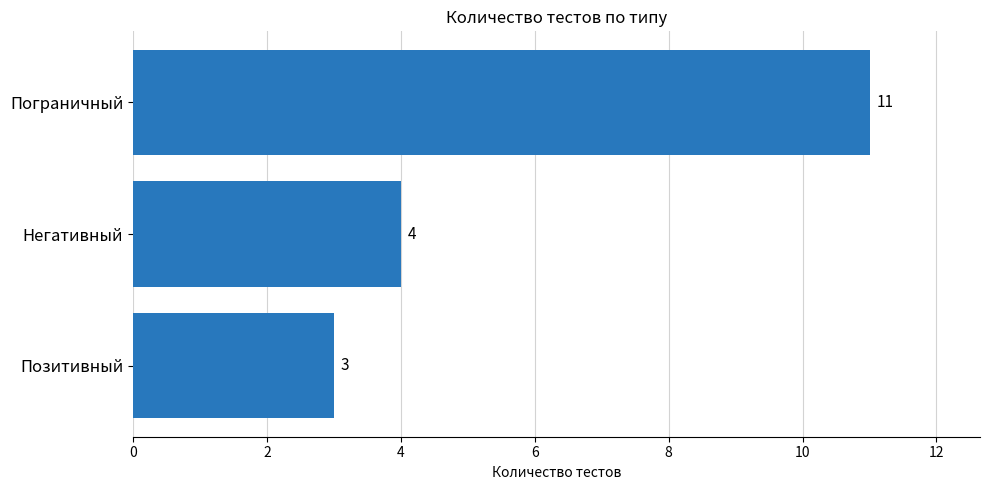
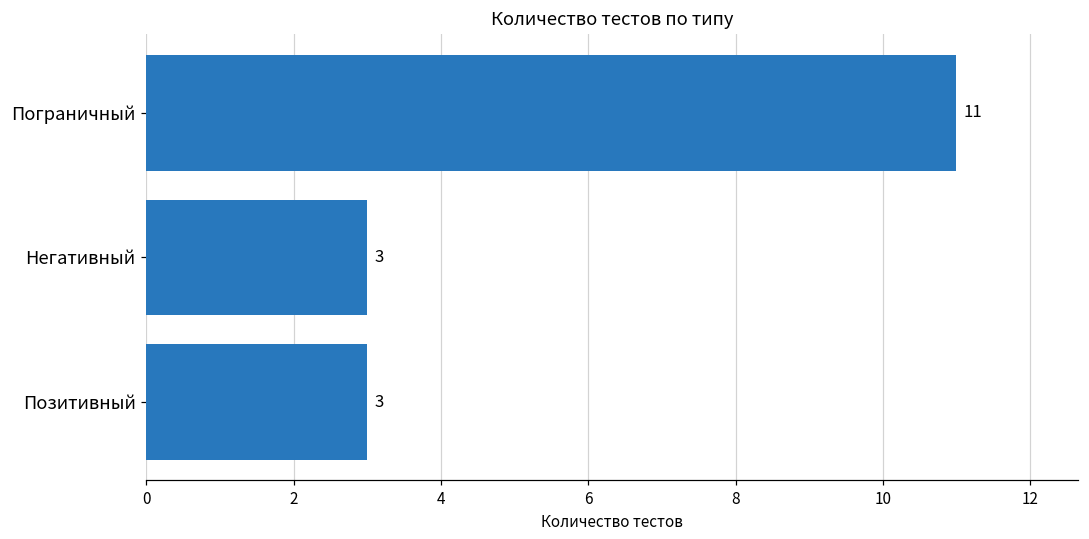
Негативный: 4 -> 3
